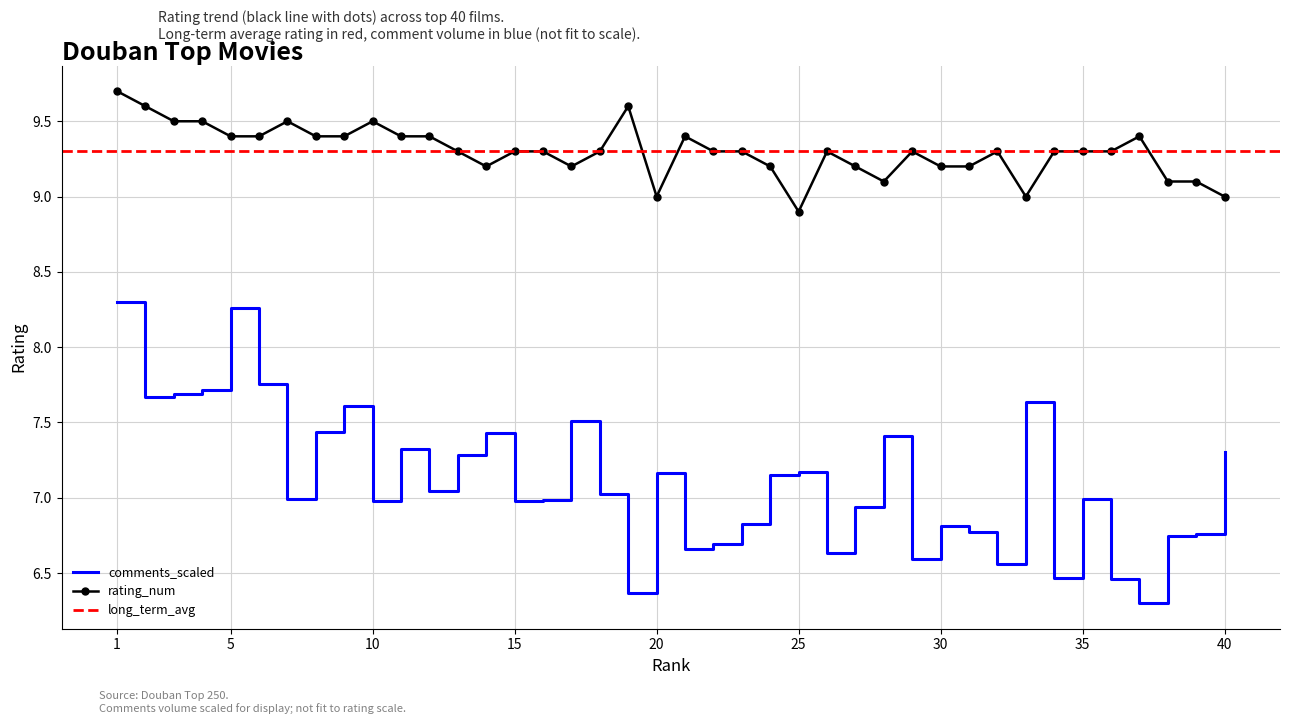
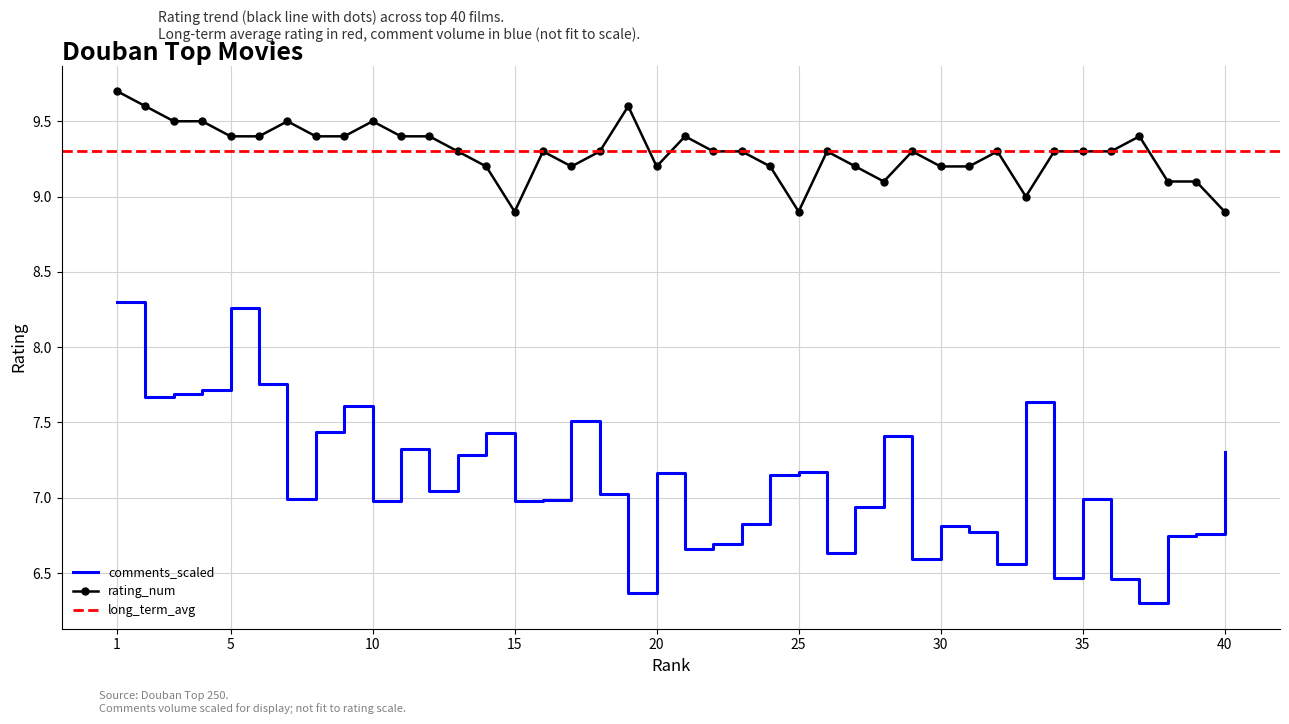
rating_num, 15: 9.3 -> 8.9
rating_num, 20: 9.0 -> 9.2
rating_num, 40: 9.0 -> 8.9
